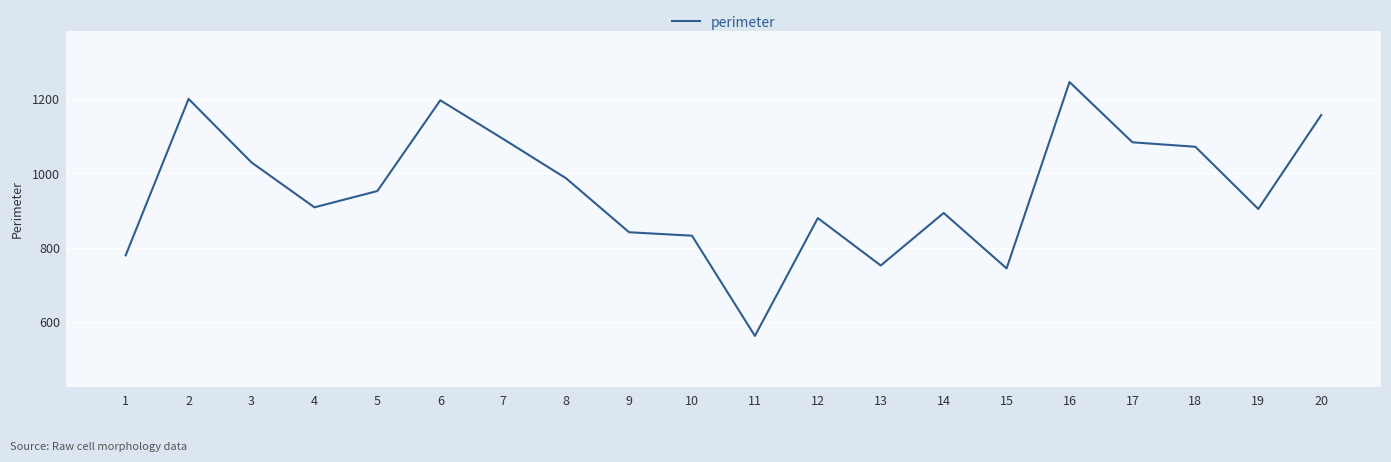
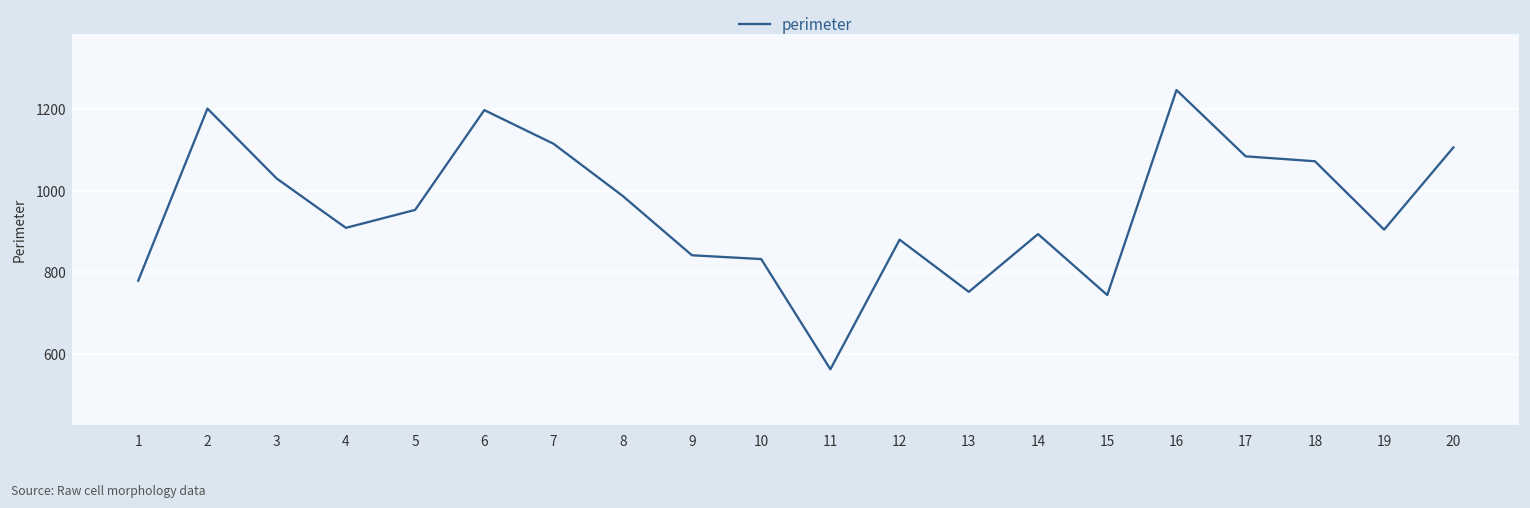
7: 1090 -> 1110
20: 1160 -> 1110
